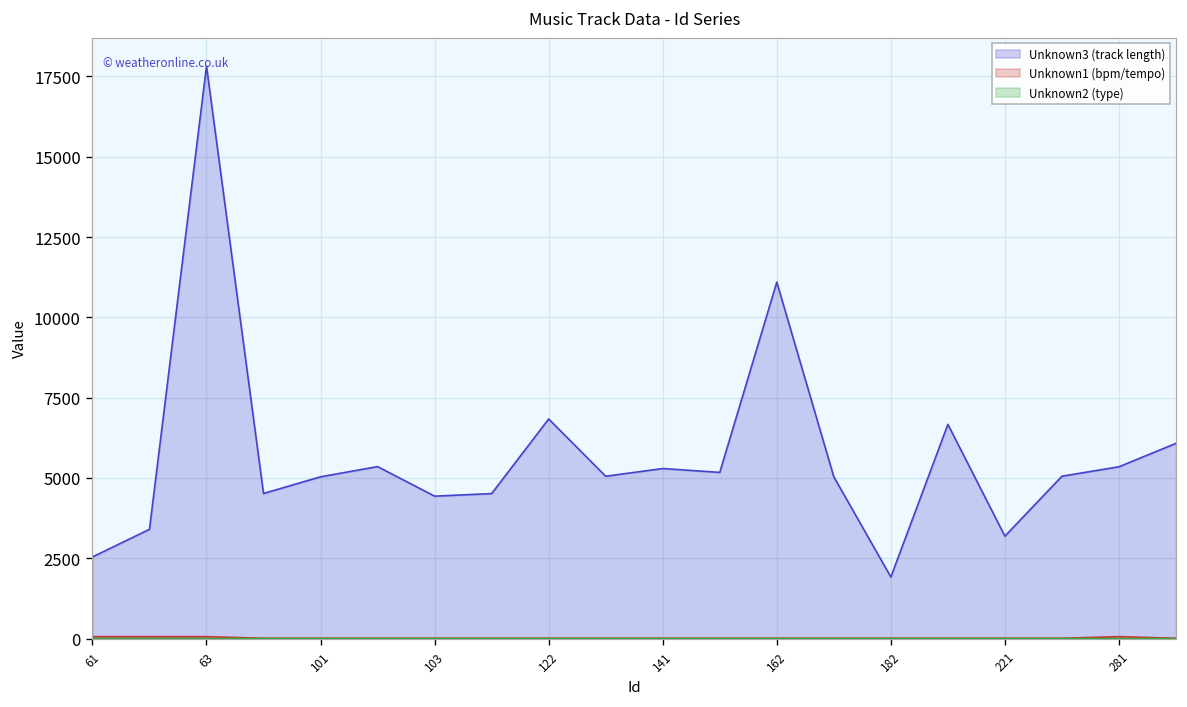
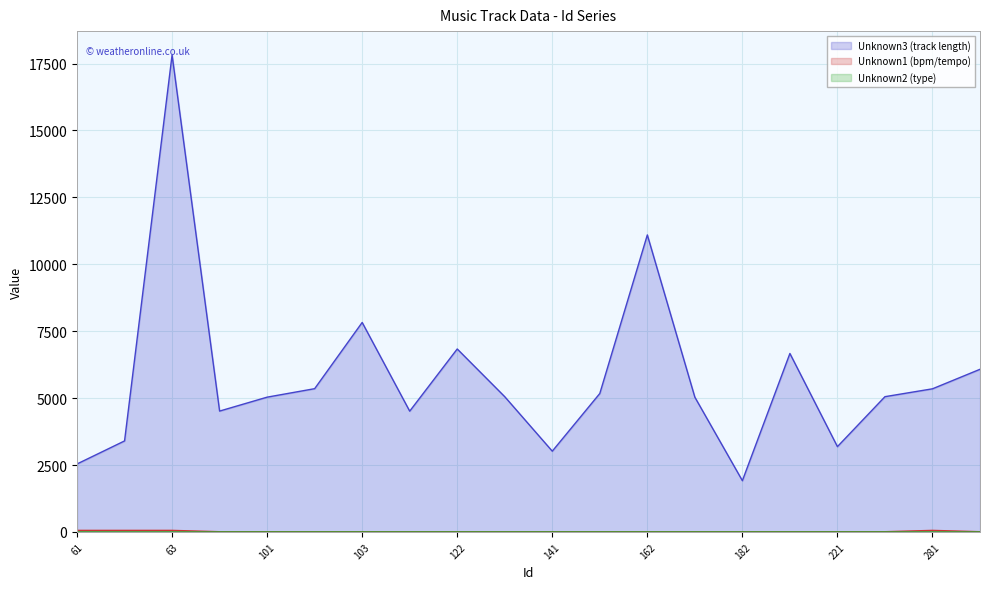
Unknown3 (track length), 103: 4400 -> 7800
Unknown3 (track length), 141: 5300 -> 3000
